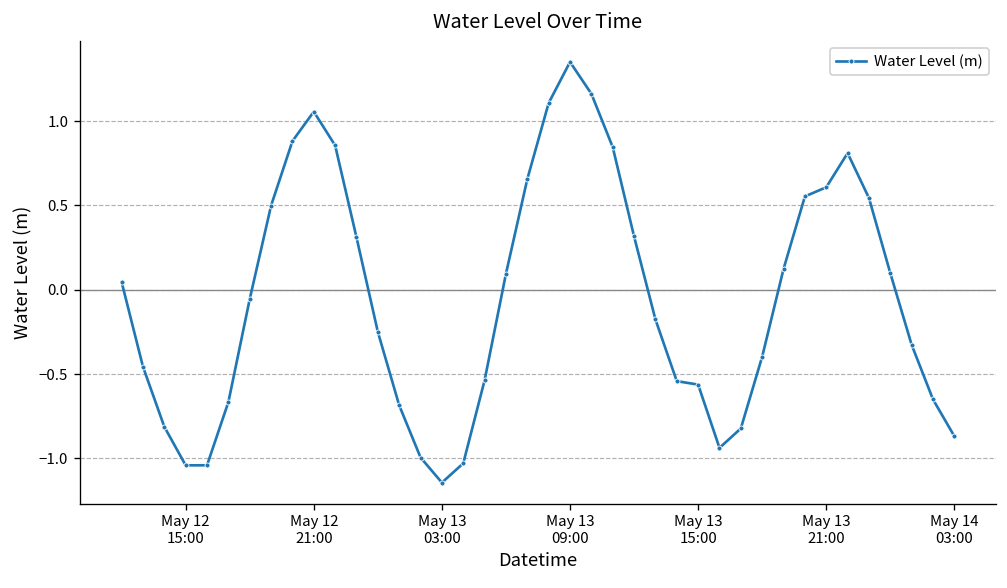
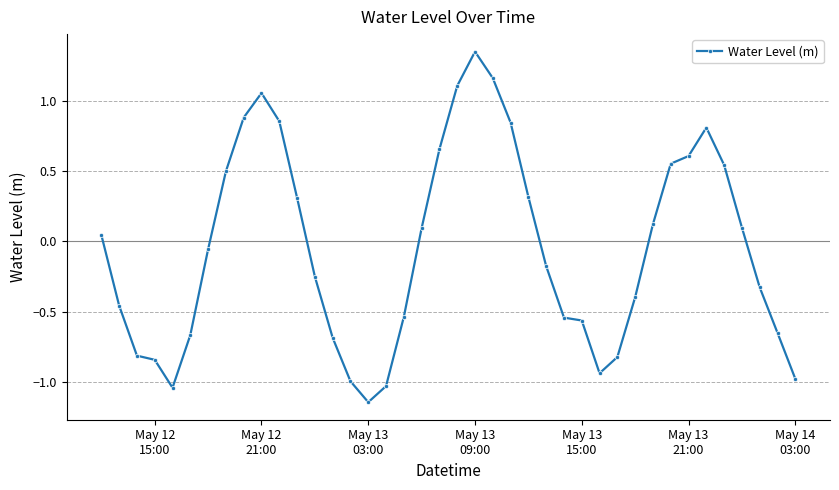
May 12 15:00: -1.04 -> -0.84
May 14 03:00: -0.87 -> -0.98
